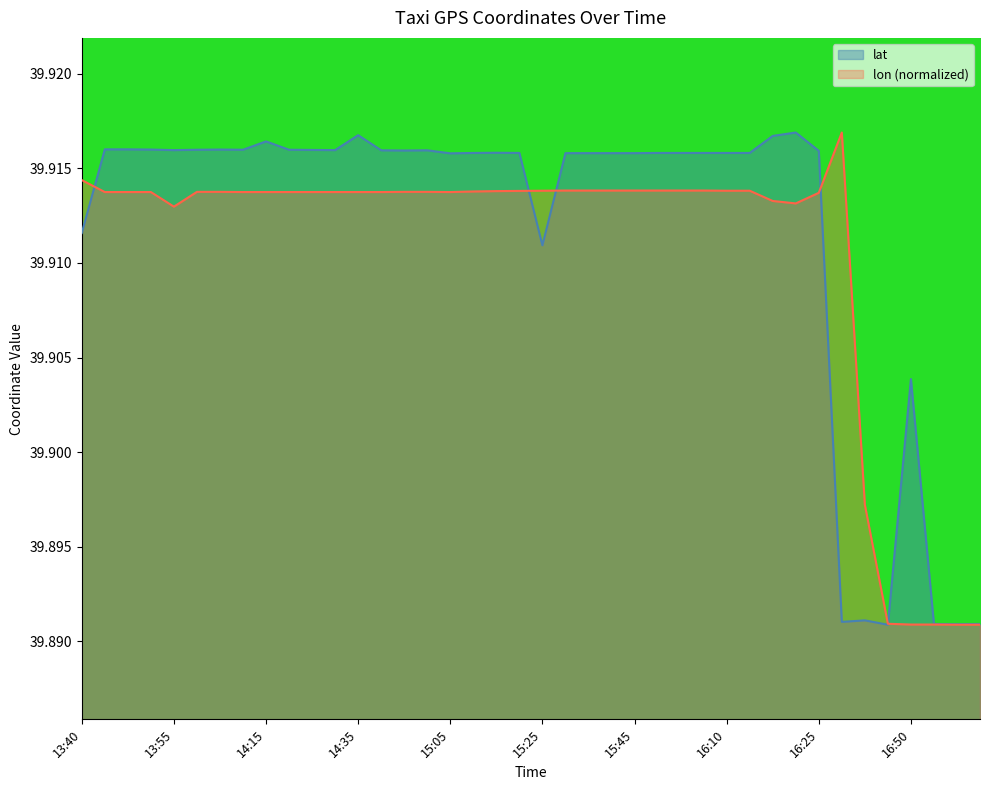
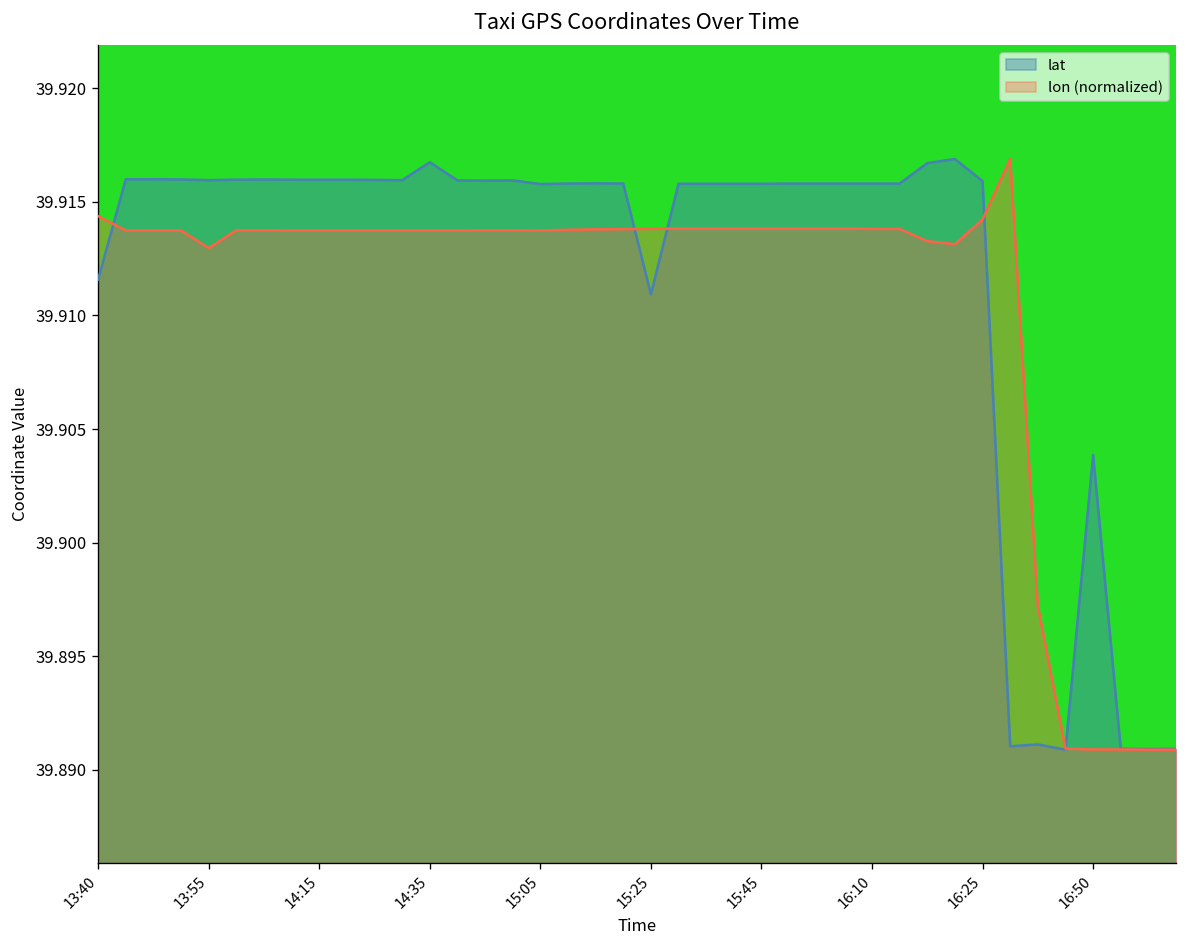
lat, 14:15: 39.9164 -> 39.9160
lon (normalized), 16:25: 39.9137 -> 39.9142
